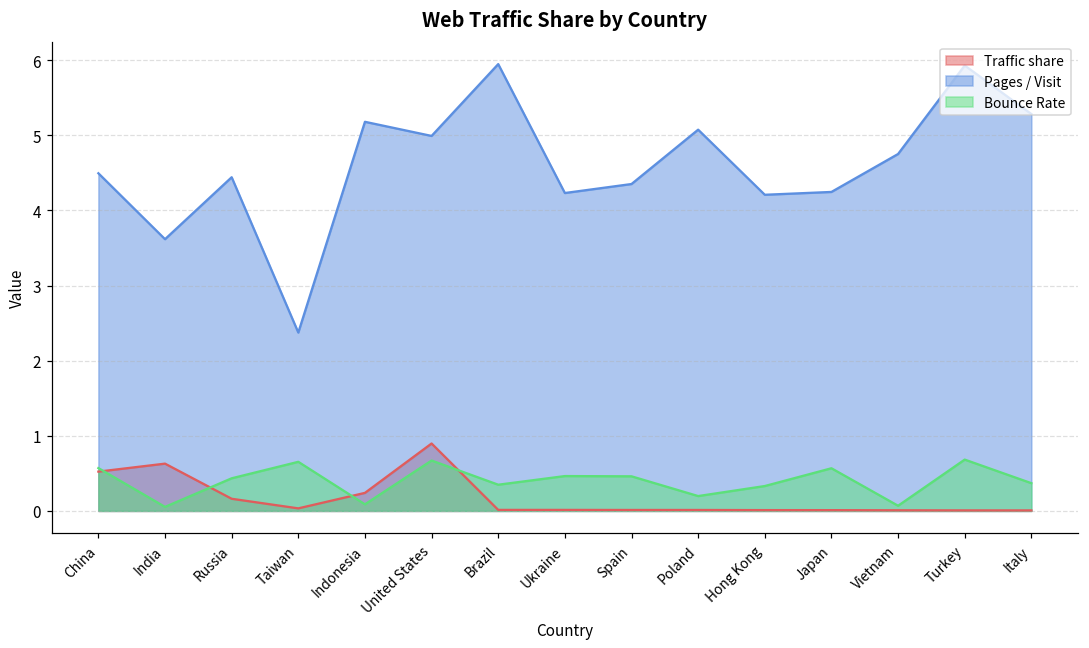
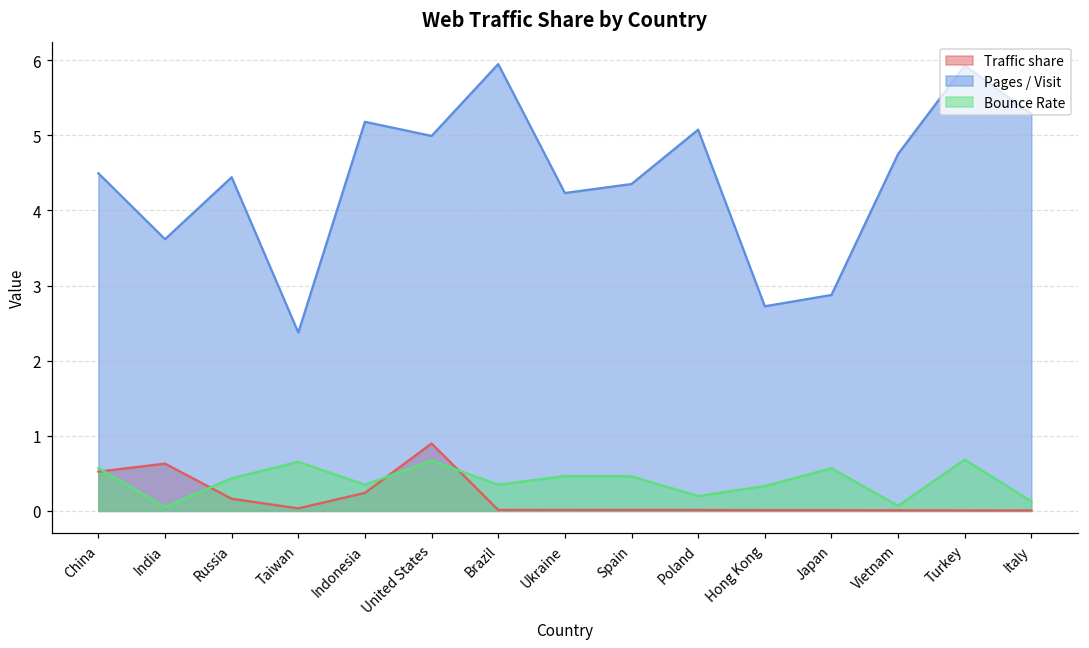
Bounce Rate, Indonesia: 0.1 -> 0.3
Pages / Visit, Hong Kong: 4.2 -> 2.7
Pages / Visit, Japan: 4.2 -> 2.9
Bounce Rate, Italy: 0.4 -> 0.1
